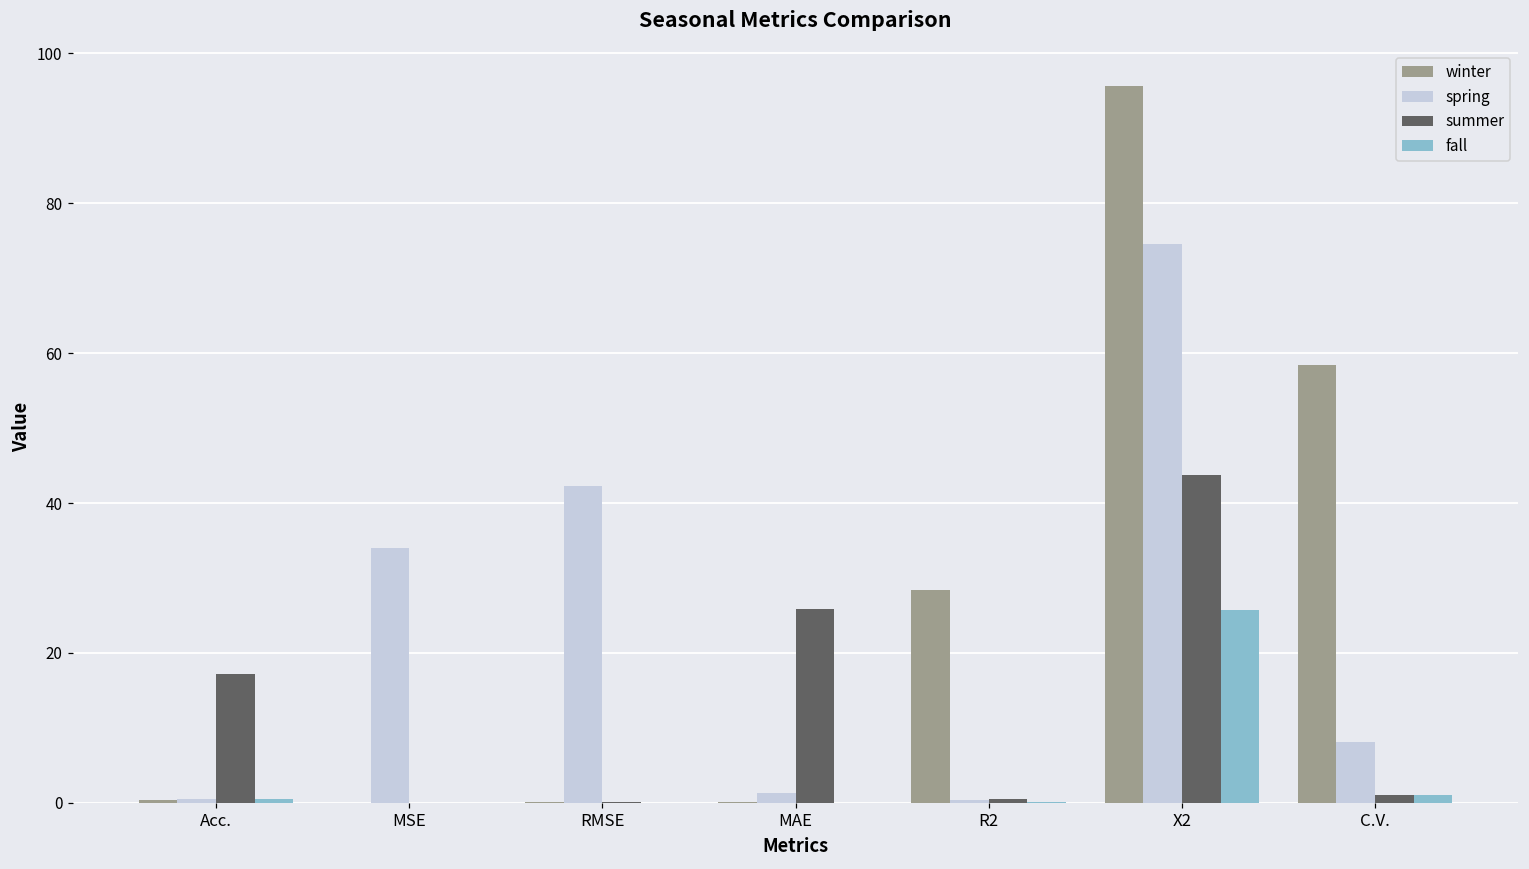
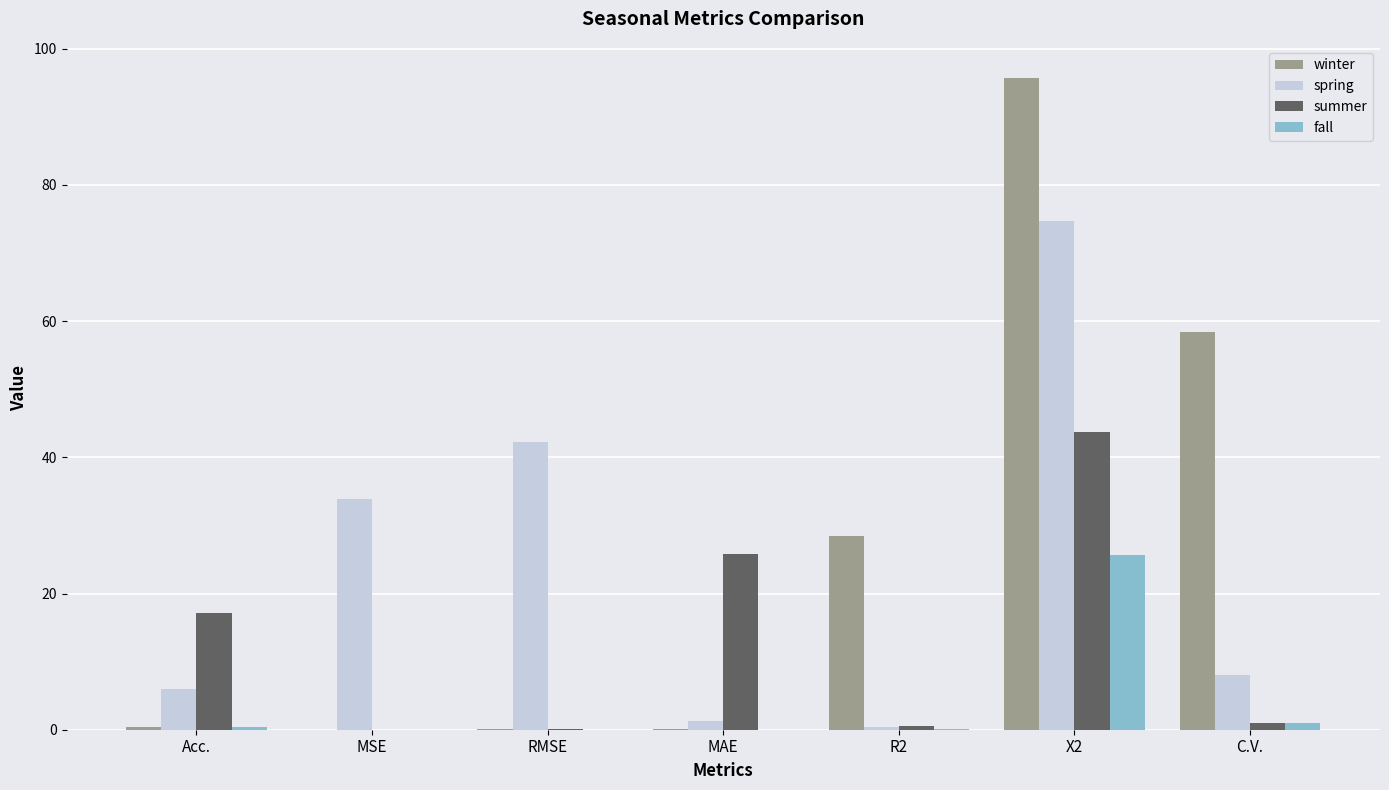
spring, Acc.: 1 -> 6
